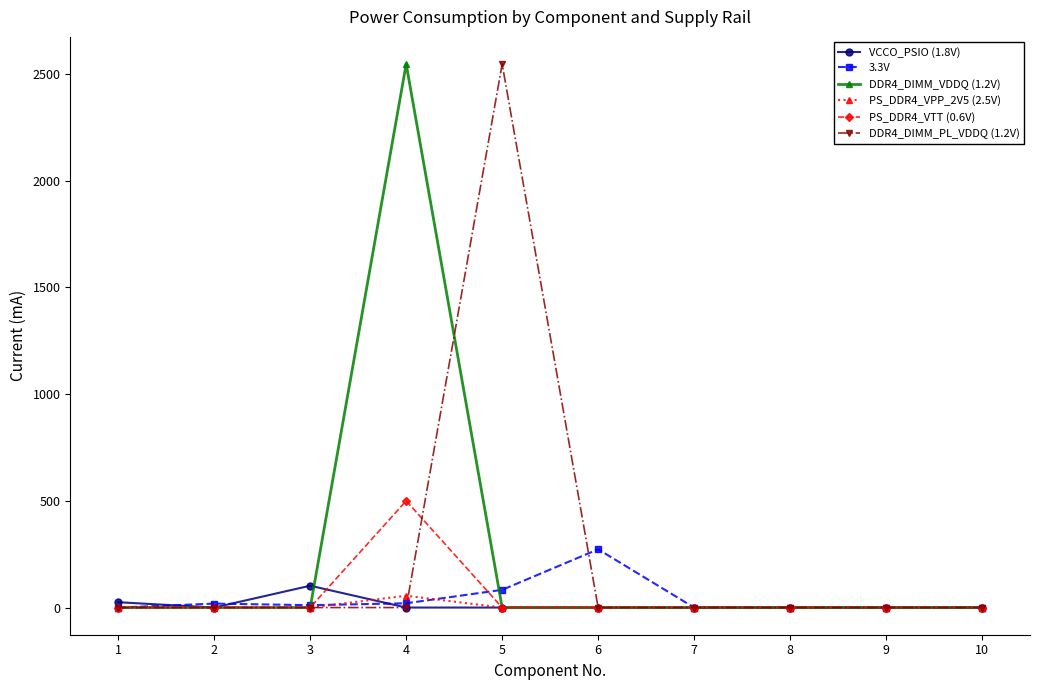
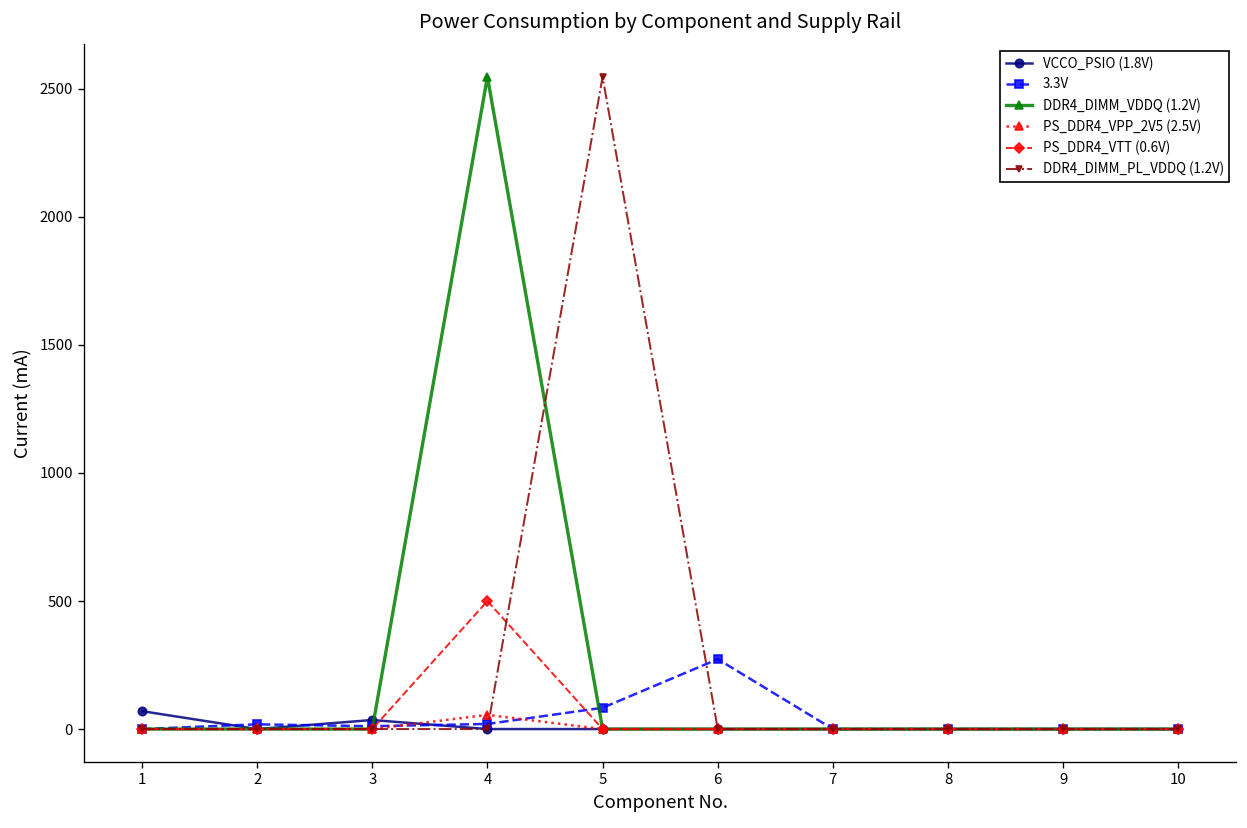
VCCO_PSIO (1.8V), 1: 30 -> 70
VCCO_PSIO (1.8V), 3: 100 -> 40
